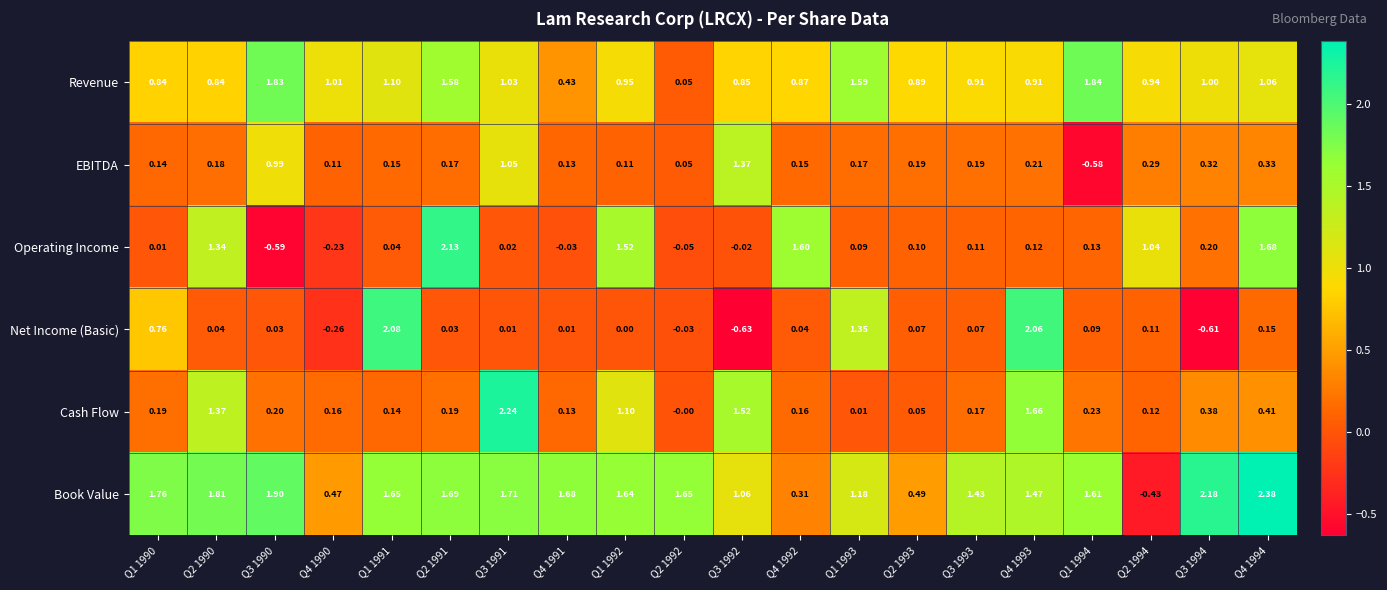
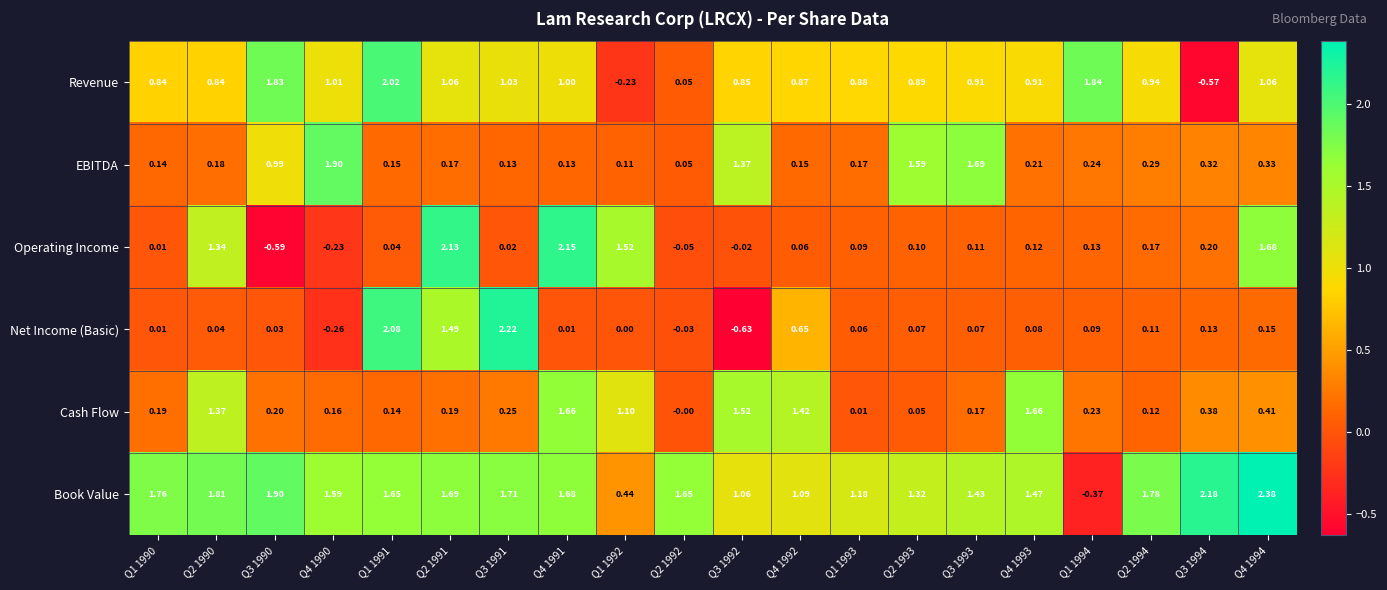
Revenue, Q1 1991: 1.10 -> 2.02
Revenue, Q2 1991: 1.58 -> 1.06
Revenue, Q4 1991: 0.43 -> 1.00
Revenue, Q1 1992: 0.95 -> -0.23
Revenue, Q1 1993: 1.59 -> 0.88
Revenue, Q3 1994: 1.00 -> -0.57
EBITDA, Q4 1990: 0.11 -> 1.90
EBITDA, Q3 1991: 1.05 -> 0.13
EBITDA, Q2 1993: 0.19 -> 1.59
EBITDA, Q3 1993: 0.19 -> 1.69
EBITDA, Q1 1994: -0.58 -> 0.24
Operating Income, Q4 1991: -0.03 -> 2.15
Operating Income, Q4 1992: 1.60 -> 0.06
Operating Income, Q2 1994: 1.04 -> 0.17
Net Income (Basic), Q1 1990: 0.76 -> 0.01
Net Income (Basic), Q2 1991: 0.03 -> 1.49
Net Income (Basic), Q3 1991: 0.01 -> 2.22
Net Income (Basic), Q4 1992: 0.04 -> 0.65
Net Income (Basic), Q1 1993: 1.35 -> 0.06
Net Income (Basic), Q4 1993: 2.06 -> 0.08
Net Income (Basic), Q3 1994: -0.61 -> 0.13
Cash Flow, Q3 1991: 2.24 -> 0.25
Cash Flow, Q4 1991: 0.13 -> 1.66
Cash Flow, Q4 1992: 0.16 -> 1.42
Book Value, Q4 1990: 0.47 -> 1.59
Book Value, Q1 1992: 1.64 -> 0.44
Book Value, Q4 1992: 0.31 -> 1.09
Book Value, Q2 1993: 0.49 -> 1.32
Book Value, Q1 1994: 1.61 -> -0.37
Book Value, Q2 1994: -0.43 -> 1.78
